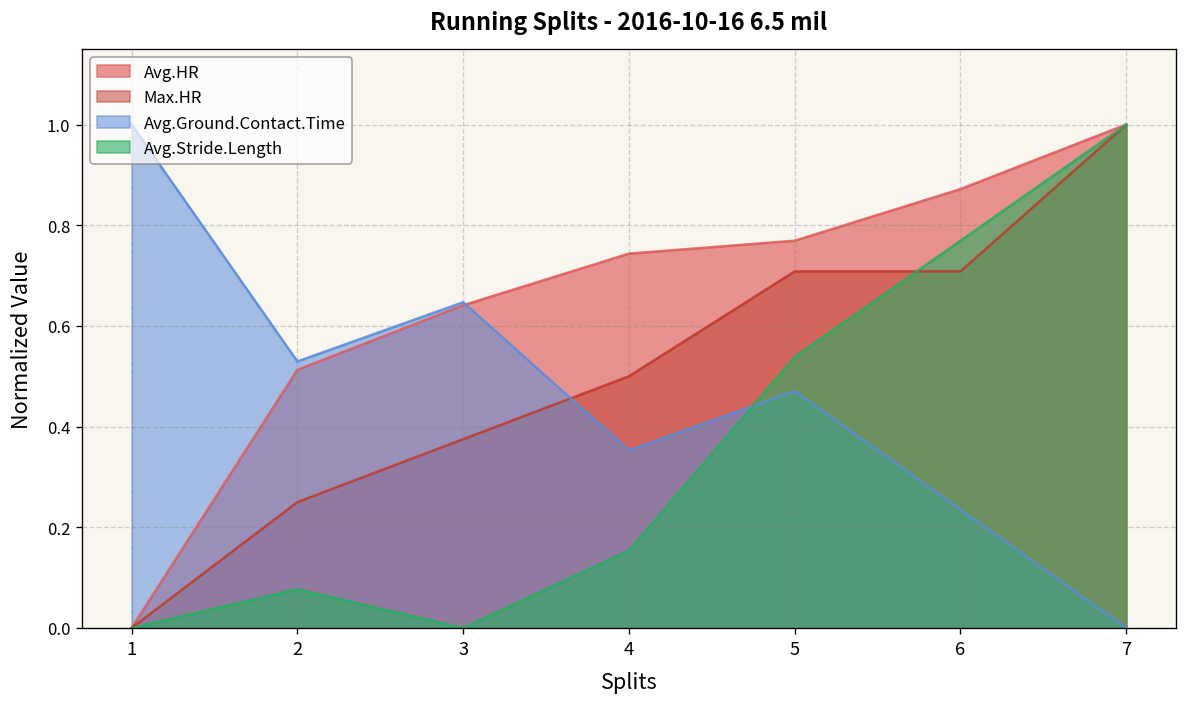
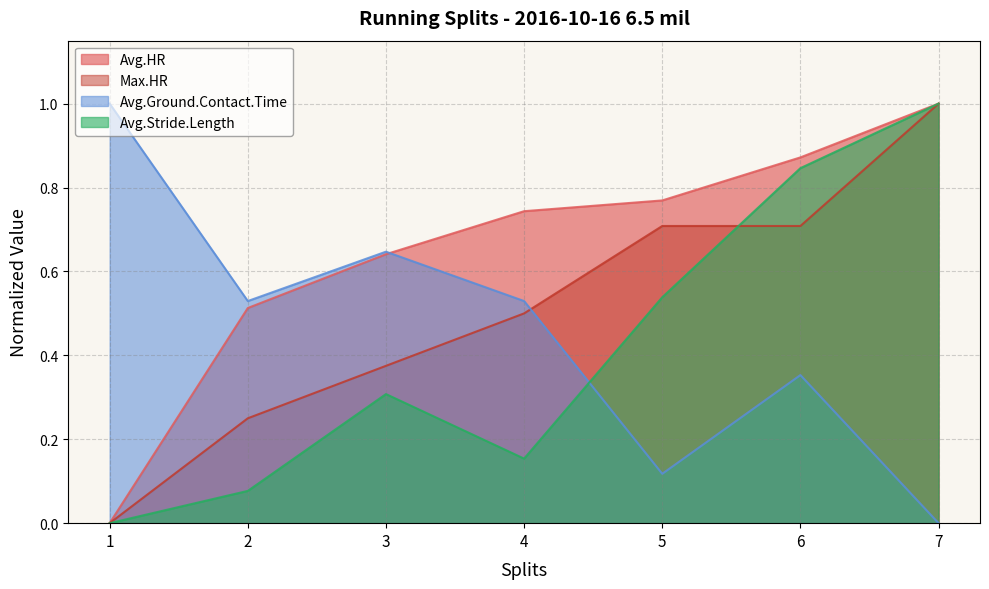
Avg.Stride.Length, 3: 0.00 -> 0.31
Avg.Ground.Contact.Time, 4: 0.35 -> 0.53
Avg.Ground.Contact.Time, 5: 0.47 -> 0.12
Avg.Ground.Contact.Time, 6: 0.24 -> 0.35
Avg.Stride.Length, 6: 0.77 -> 0.85
